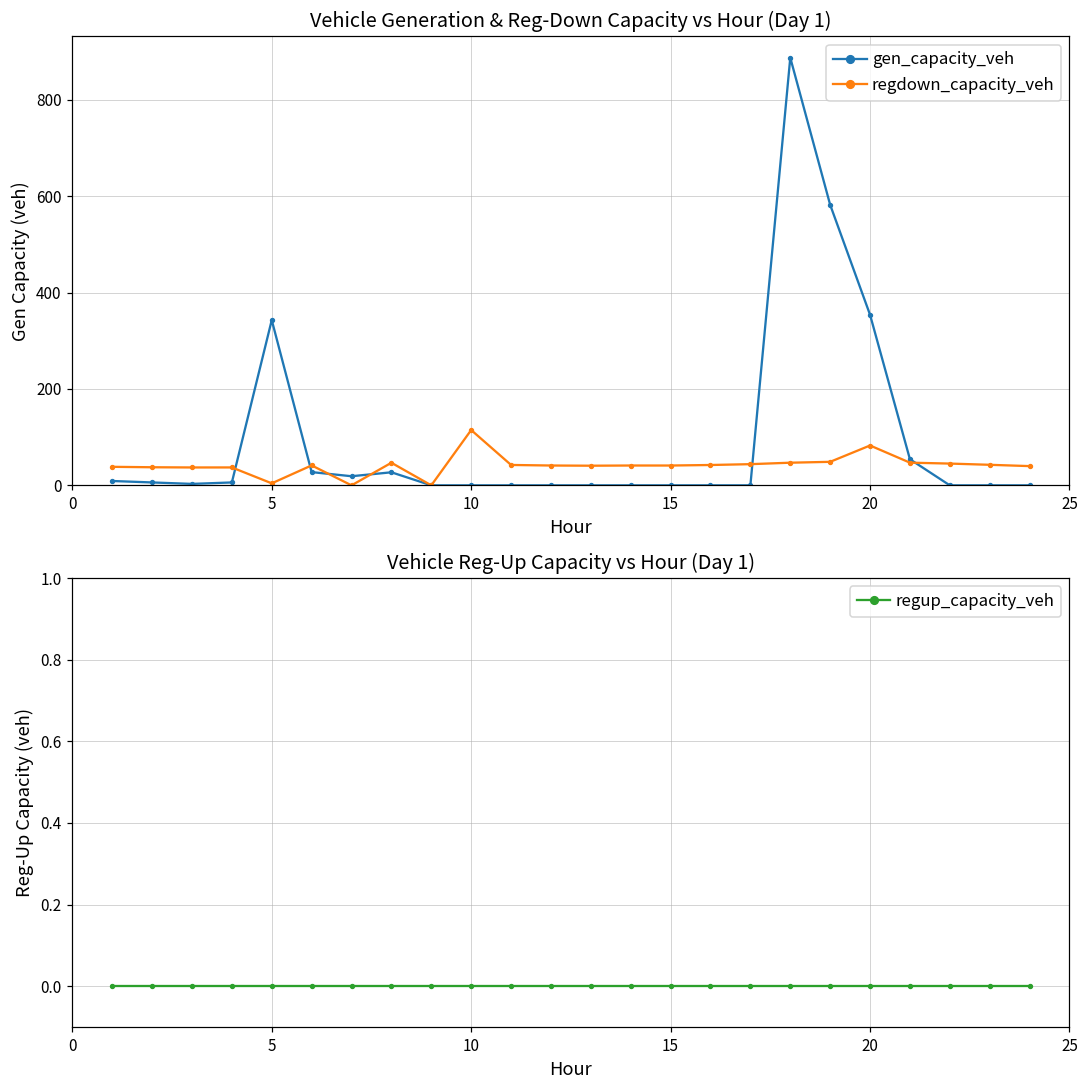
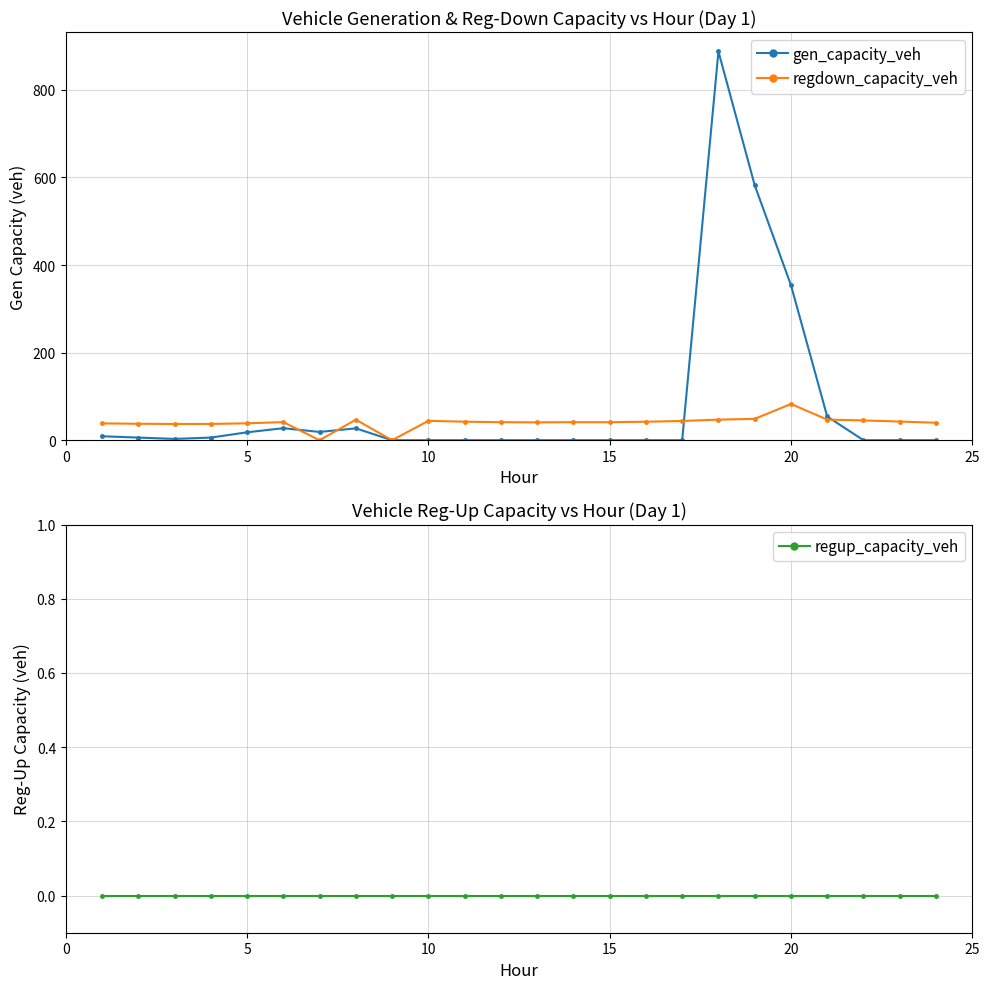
Vehicle Generation & Reg-Down Capacity vs Hour (Day 1), gen_capacity_veh, 5: 340 -> 20
Vehicle Generation & Reg-Down Capacity vs Hour (Day 1), regdown_capacity_veh, 5: 0 -> 40
Vehicle Generation & Reg-Down Capacity vs Hour (Day 1), regdown_capacity_veh, 10: 110 -> 40
